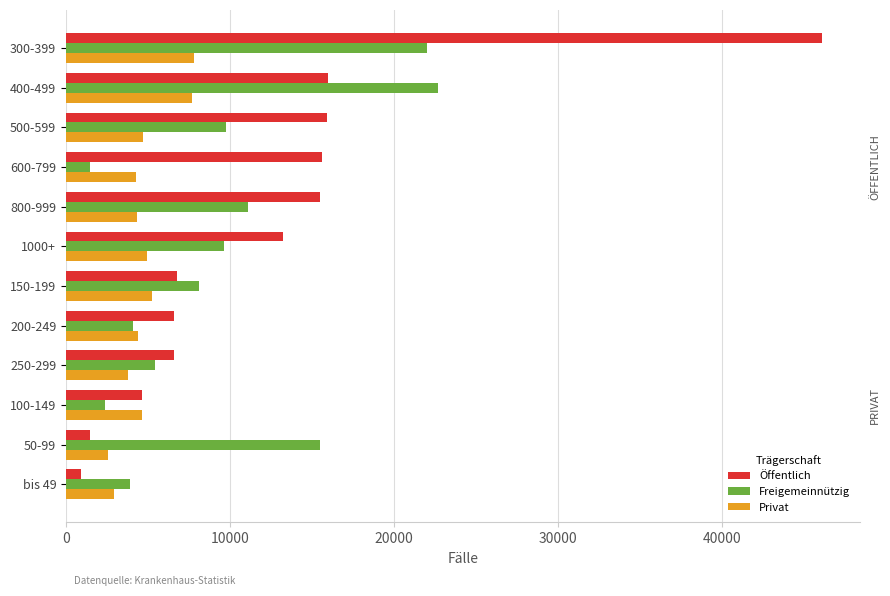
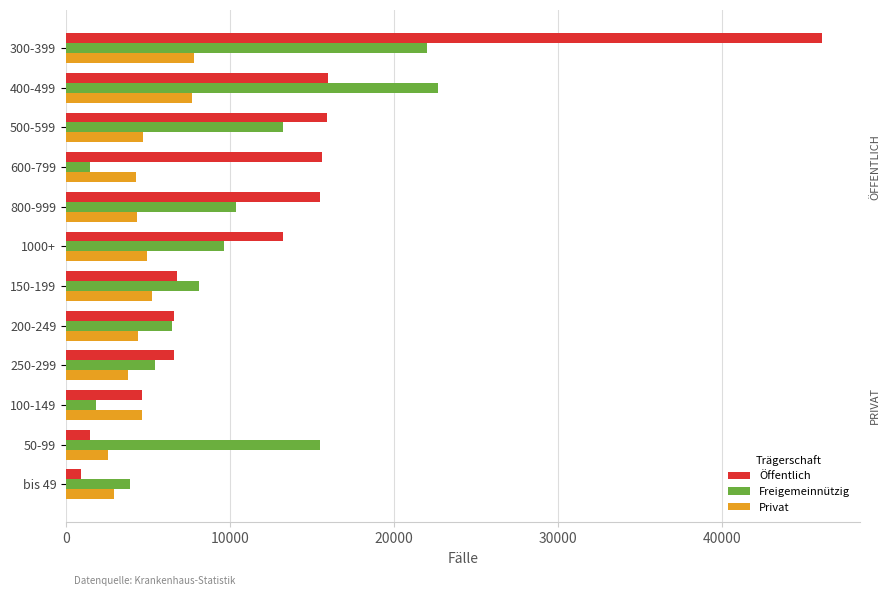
Freigemeinnützig, 500-599: 9800 -> 13200
Freigemeinnützig, 800-999: 11100 -> 10400
Freigemeinnützig, 200-249: 4100 -> 6500
Freigemeinnützig, 100-149: 2400 -> 1800
